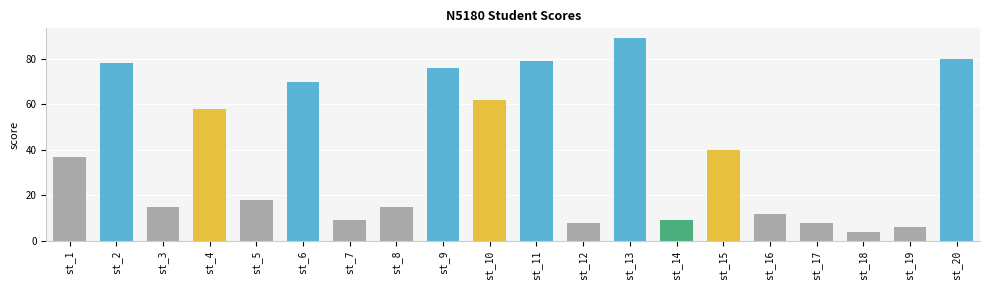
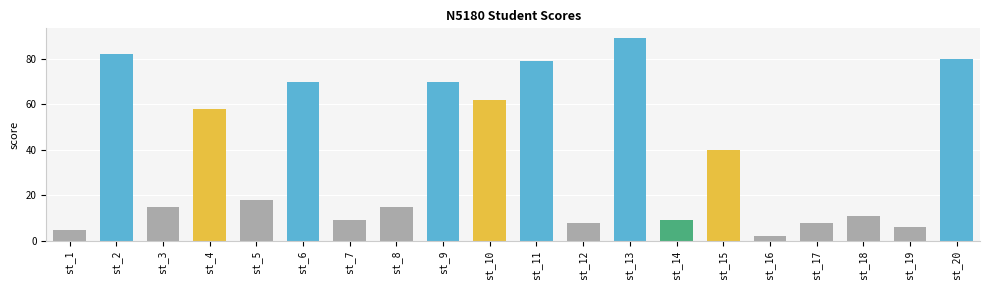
st_1: 37 -> 5
st_2: 78 -> 82
st_9: 76 -> 70
st_16: 12 -> 2
st_18: 4 -> 11
